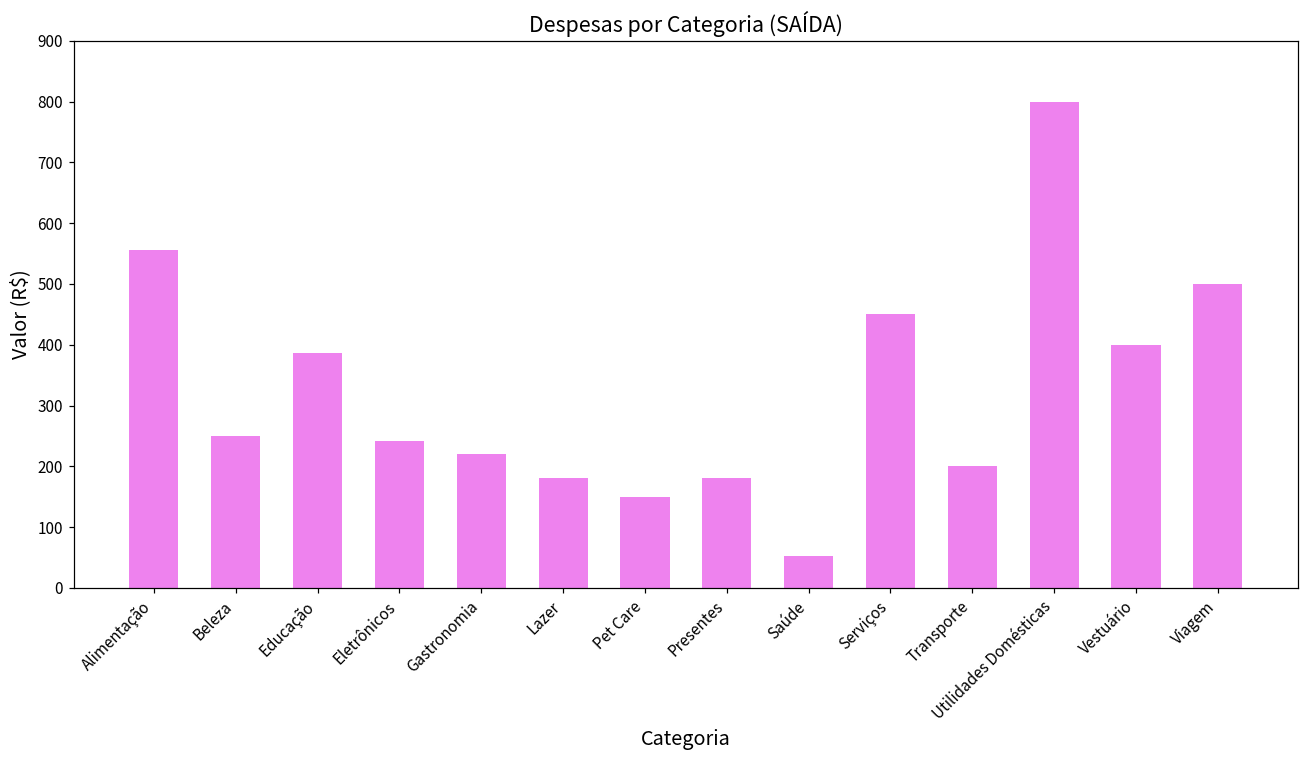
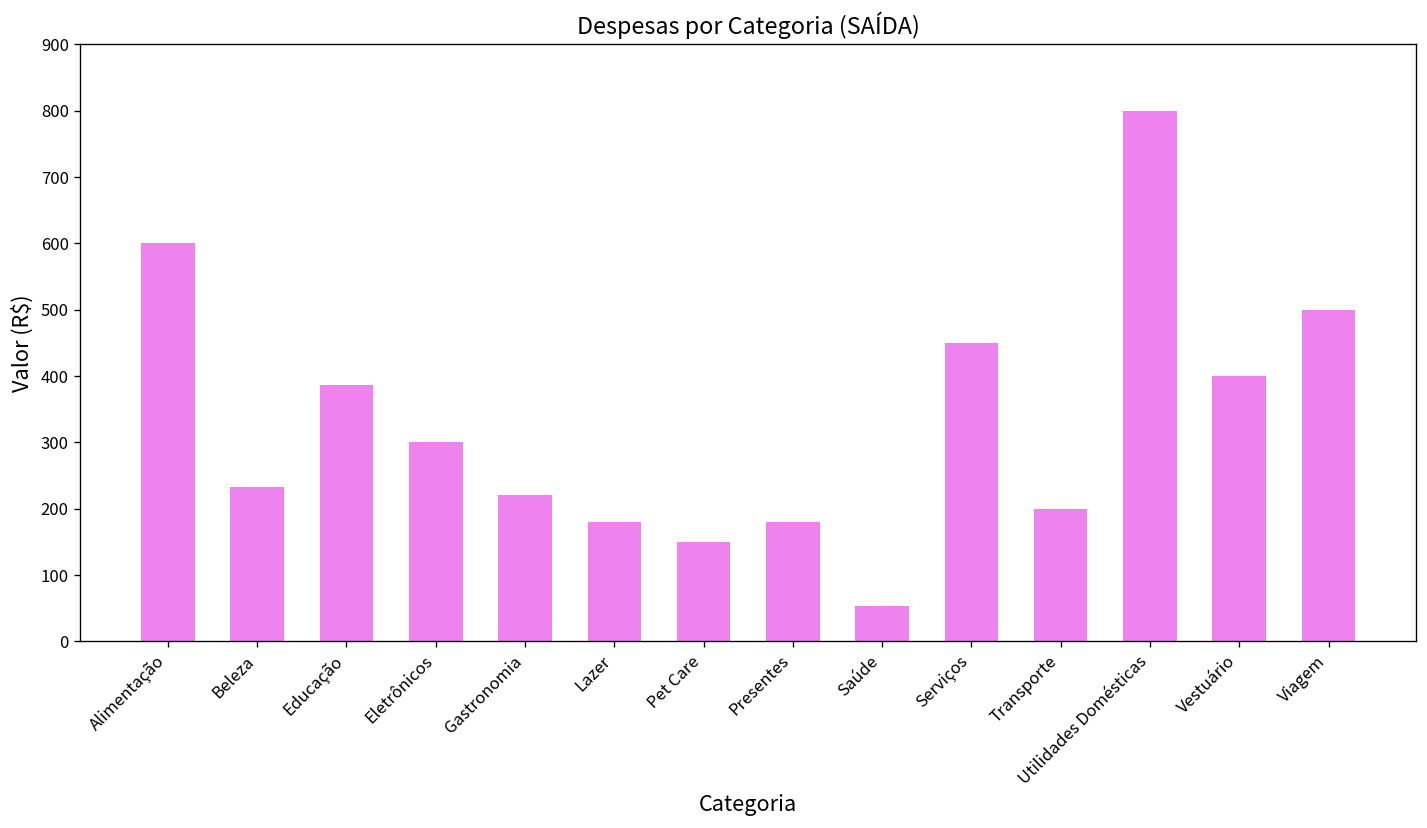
Alimentação: 560 -> 600
Beleza: 250 -> 230
Eletrônicos: 240 -> 300
